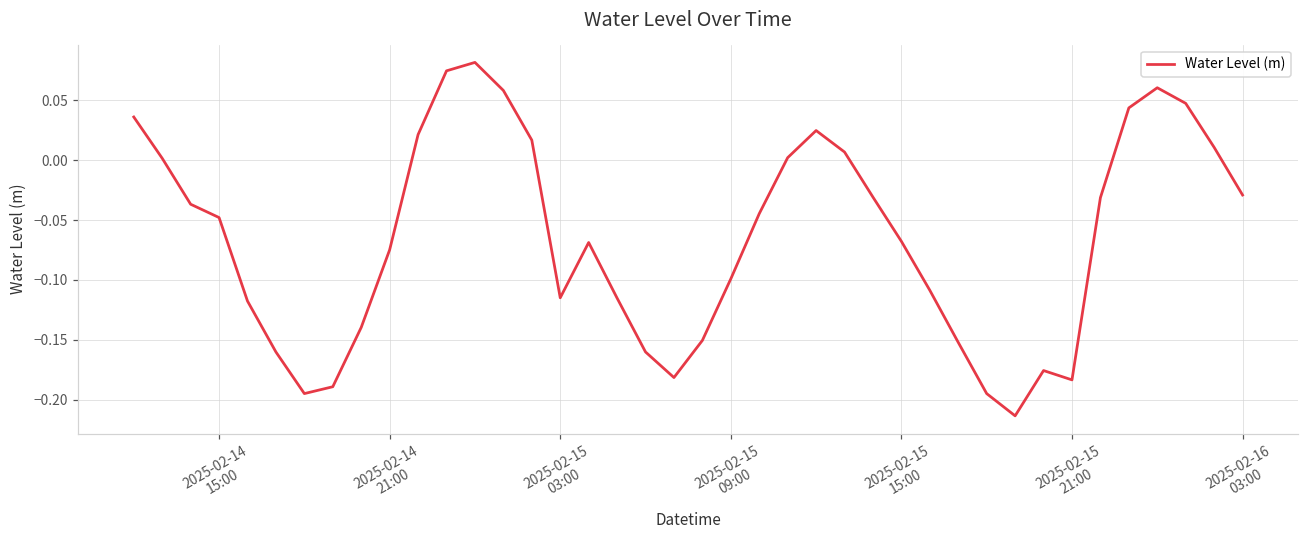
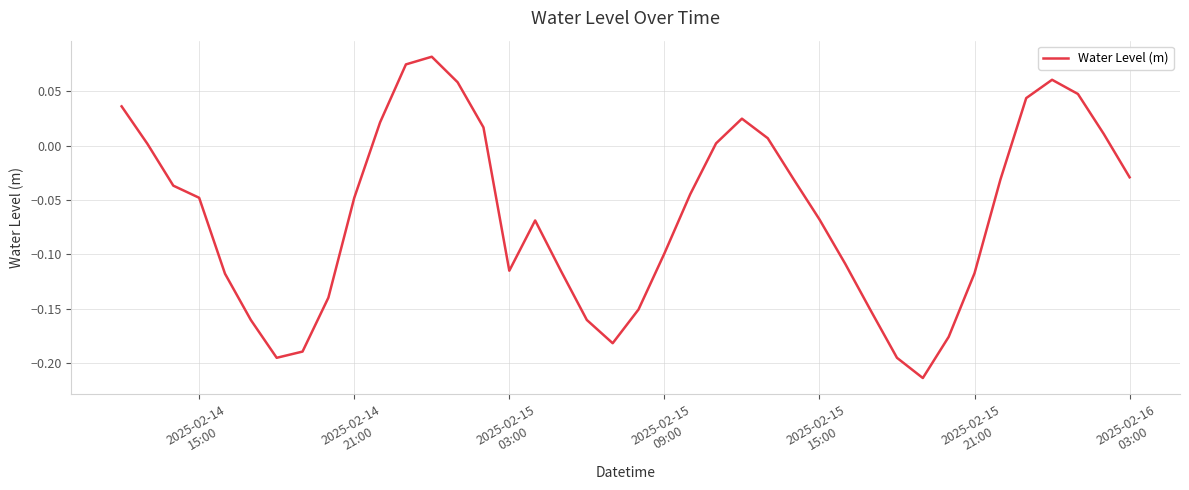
2025-02-14 21:00: -0.075 -> -0.048
2025-02-15 21:00: -0.183 -> -0.117
